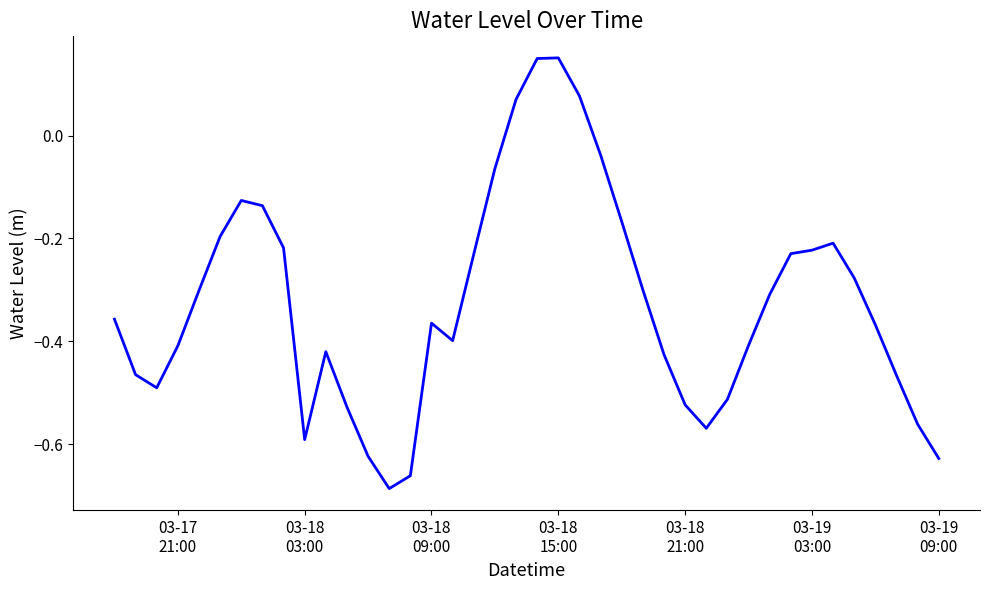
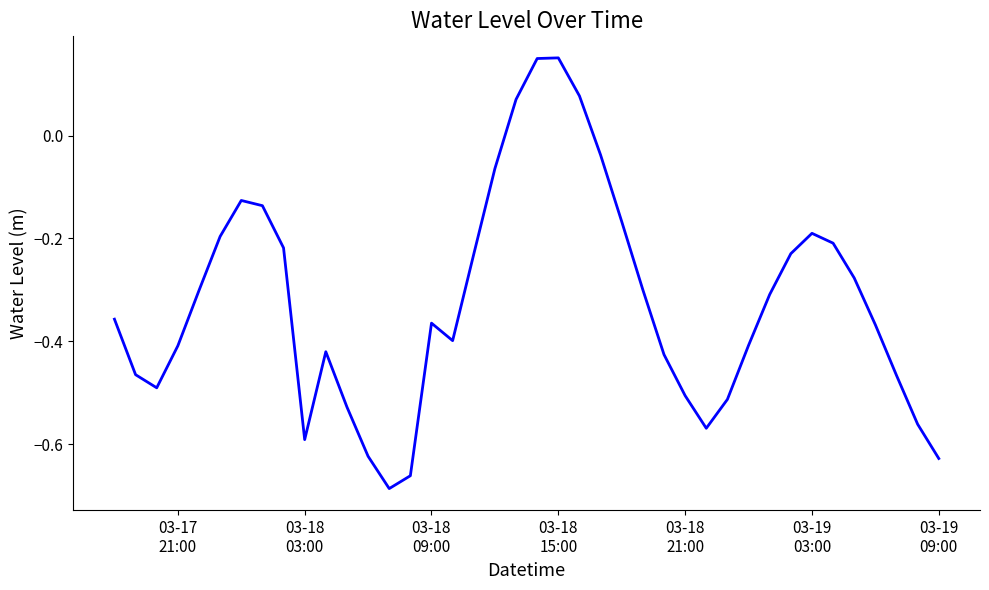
03-18 21:00: -0.52 -> -0.51
03-19 03:00: -0.22 -> -0.19
